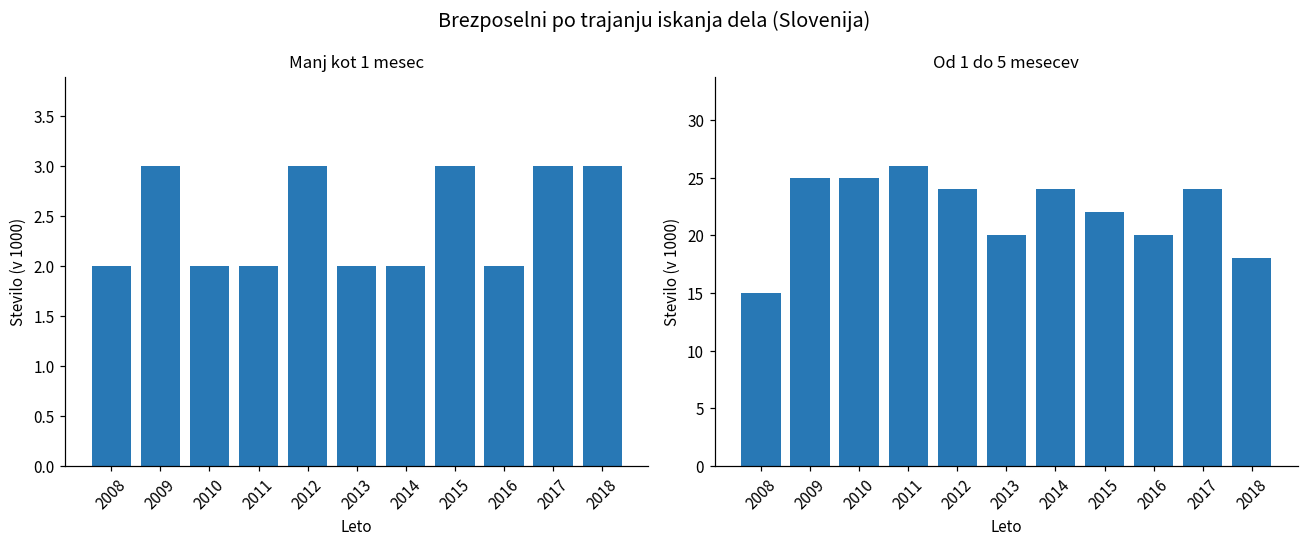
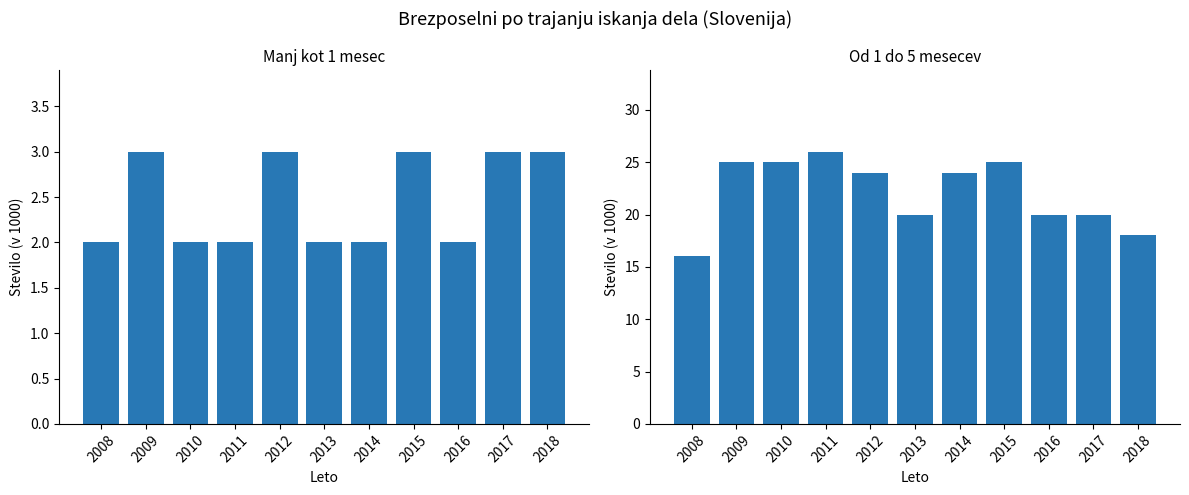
Od 1 do 5 mesecev, 2008: 15 -> 16
Od 1 do 5 mesecev, 2015: 22 -> 25
Od 1 do 5 mesecev, 2017: 24 -> 20
